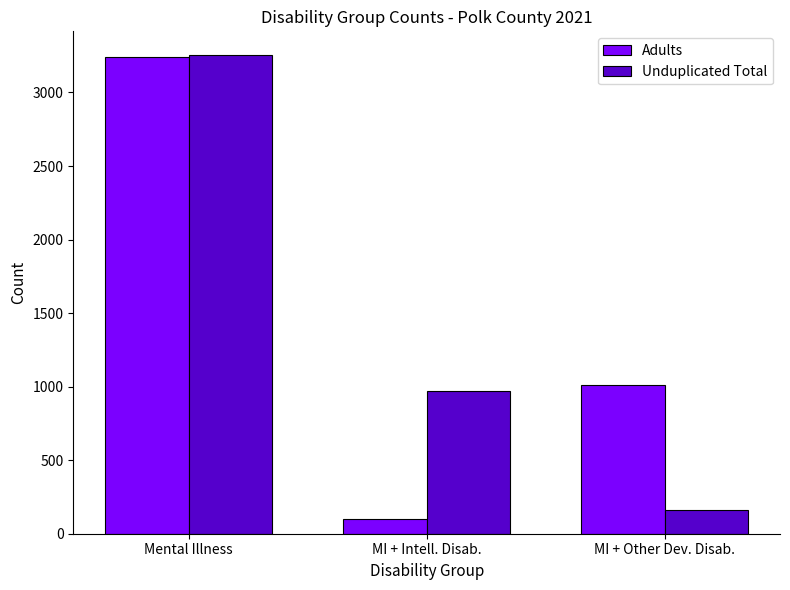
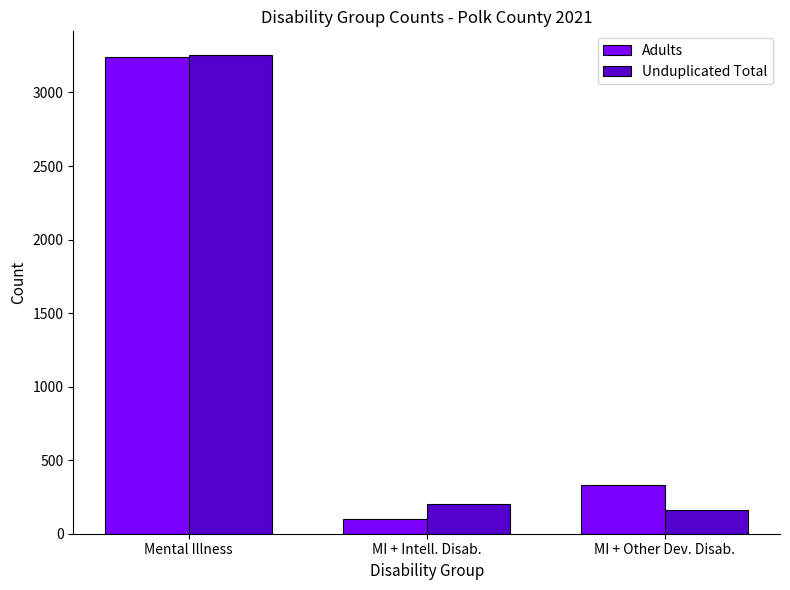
Unduplicated Total, MI + Intell. Disab.: 970 -> 200
Adults, MI + Other Dev. Disab.: 1010 -> 330
